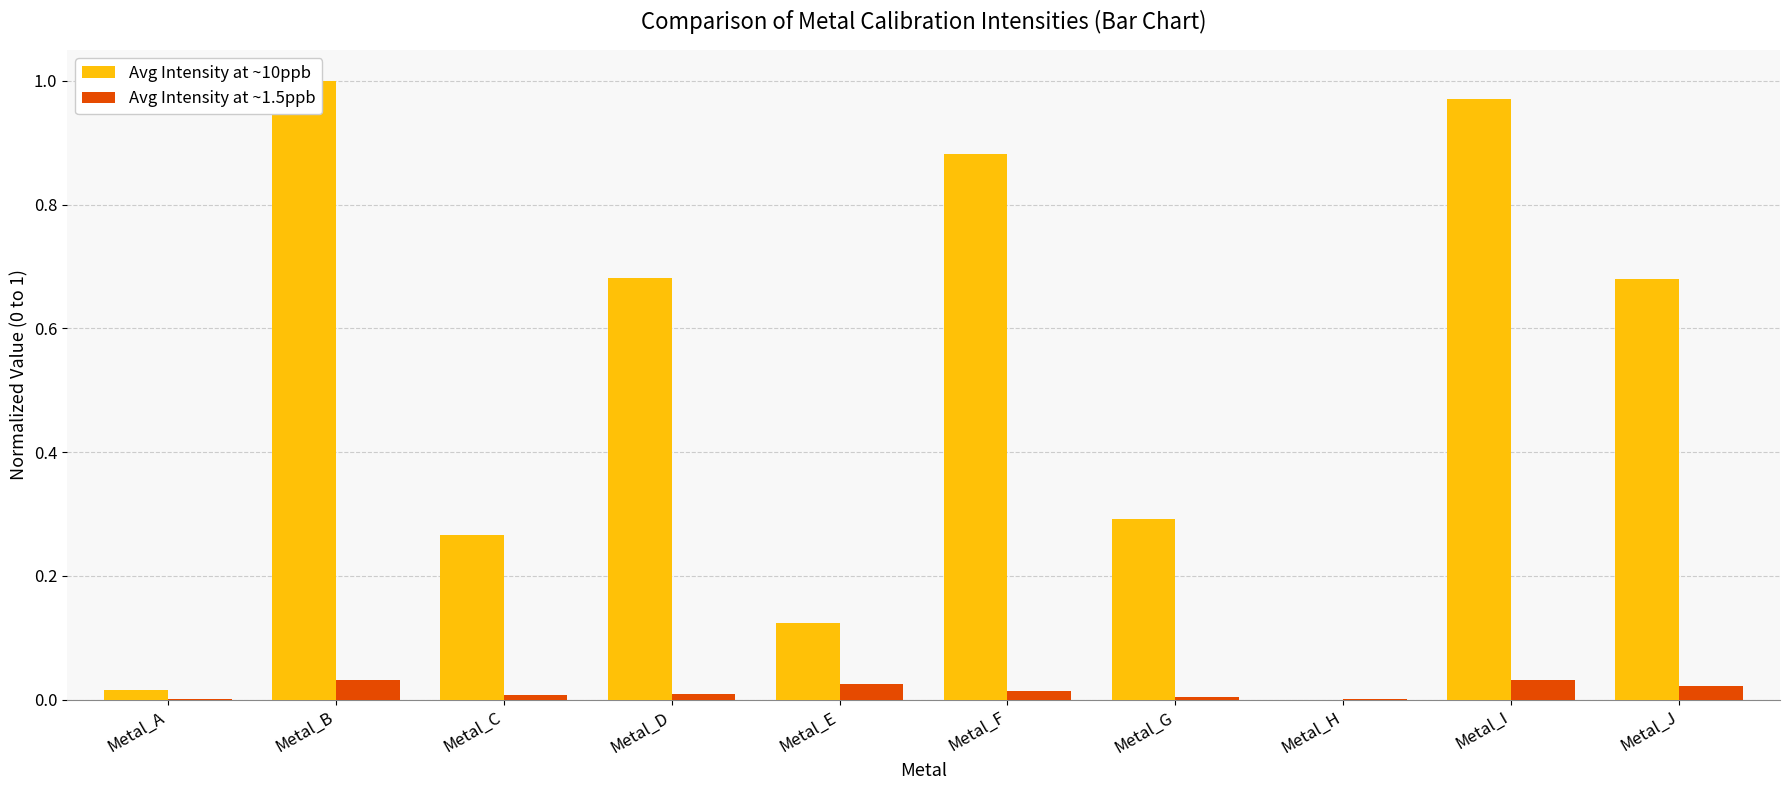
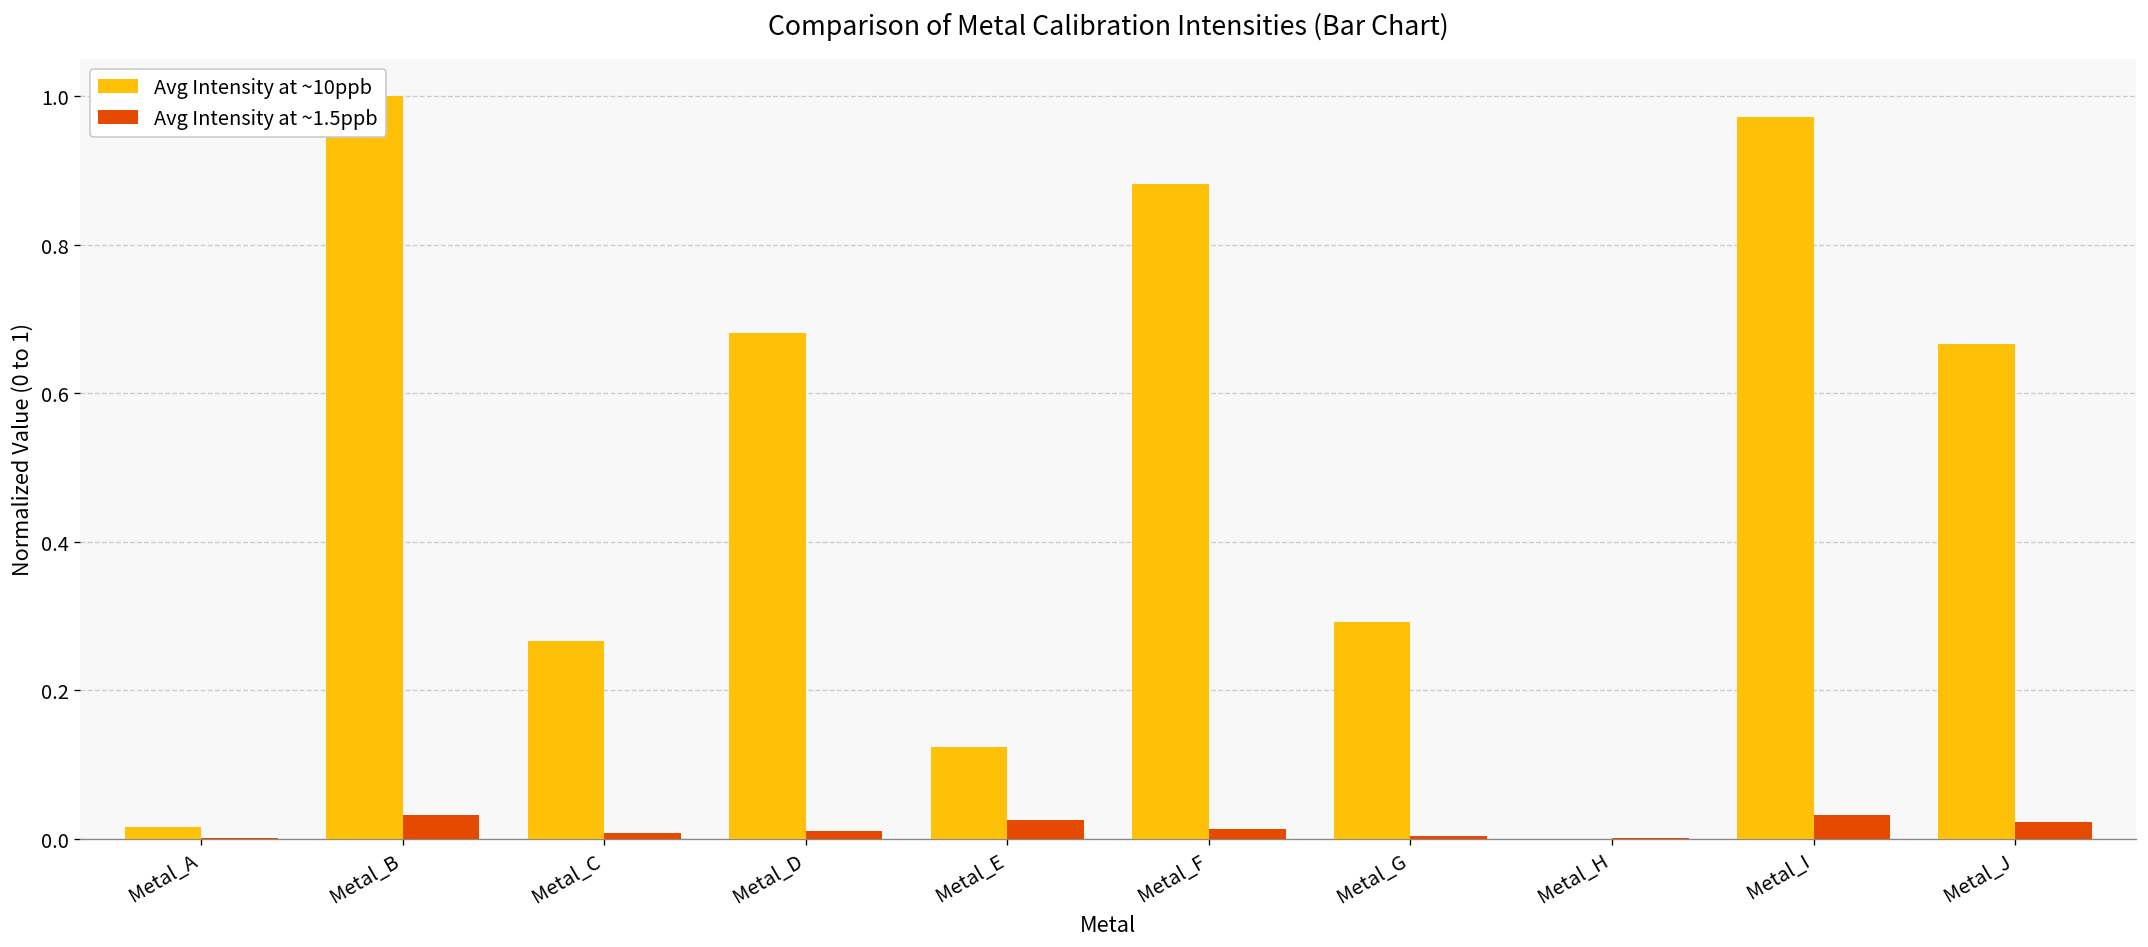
Avg Intensity at ~10ppb, Metal_J: 0.68 -> 0.67
